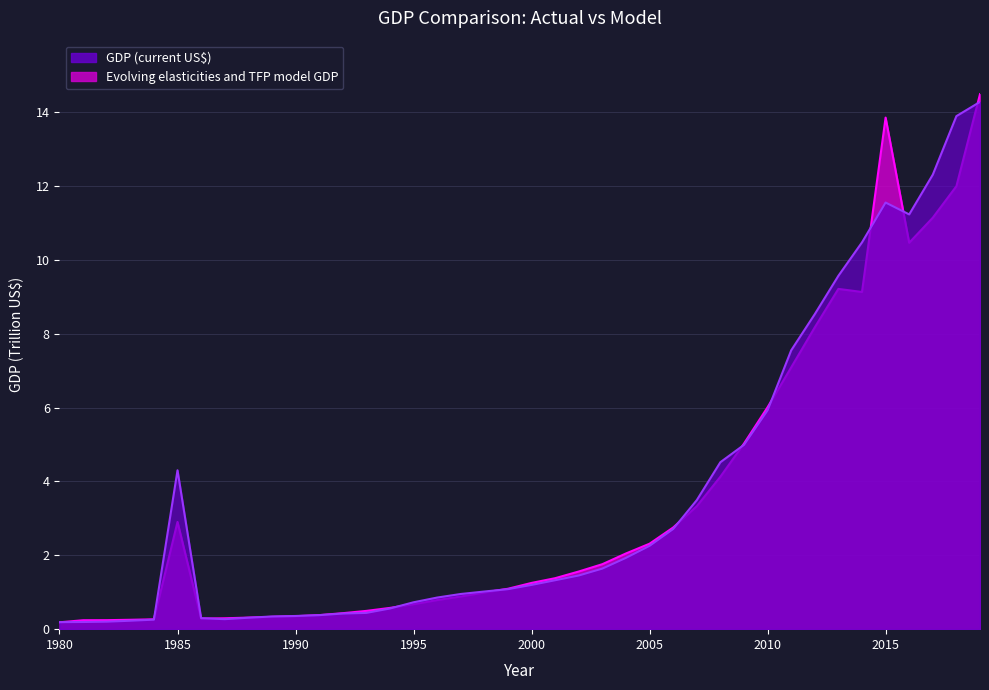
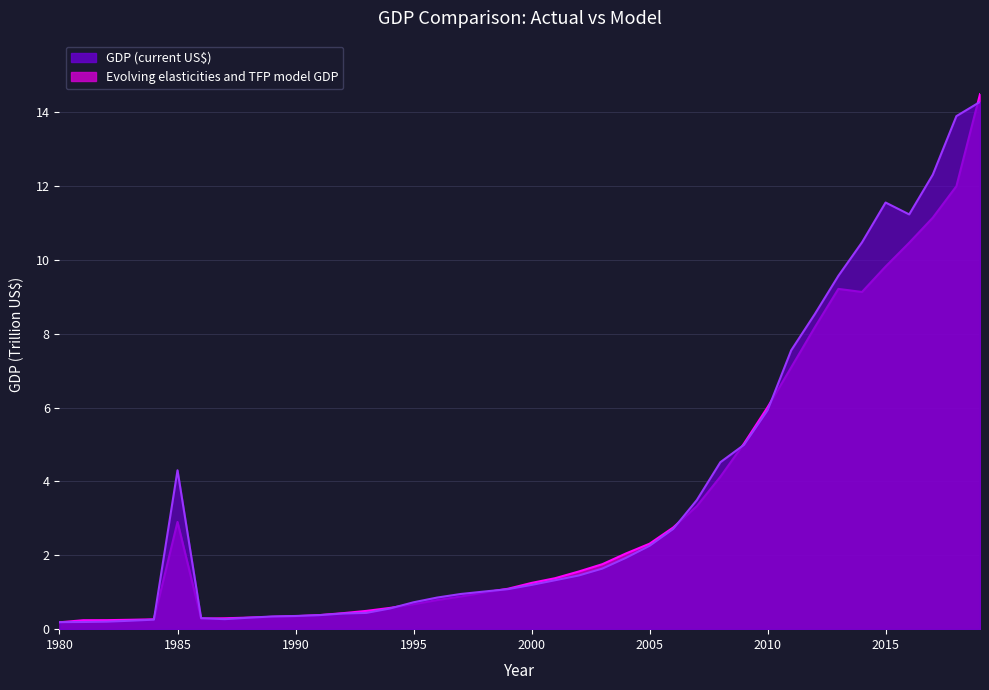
Evolving elasticities and TFP model GDP, 2015: 13.9 -> 9.8
